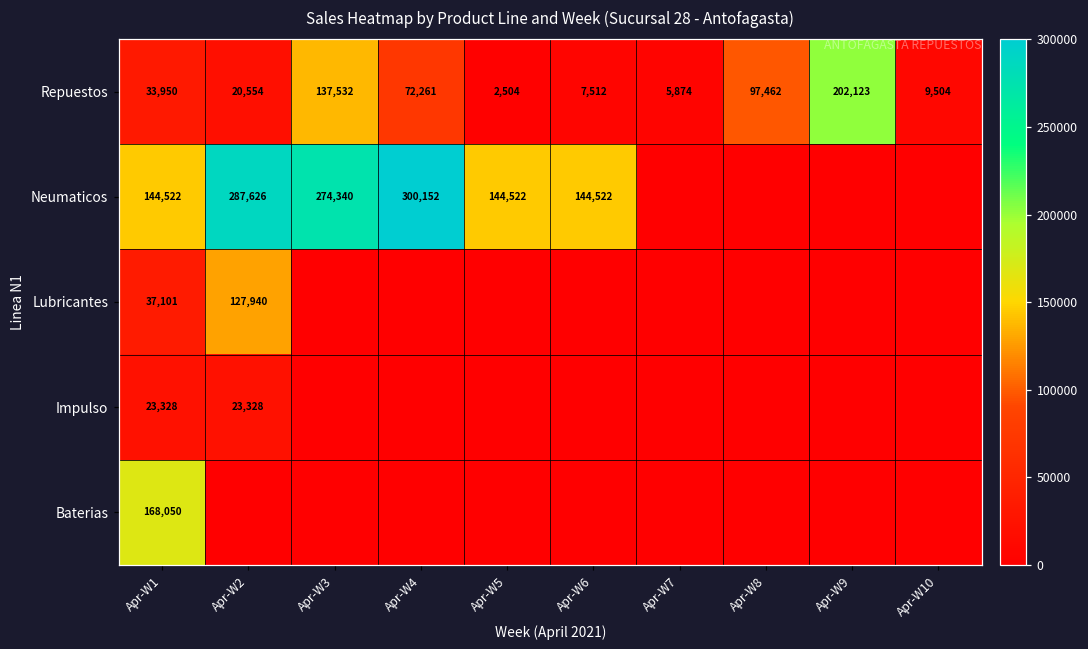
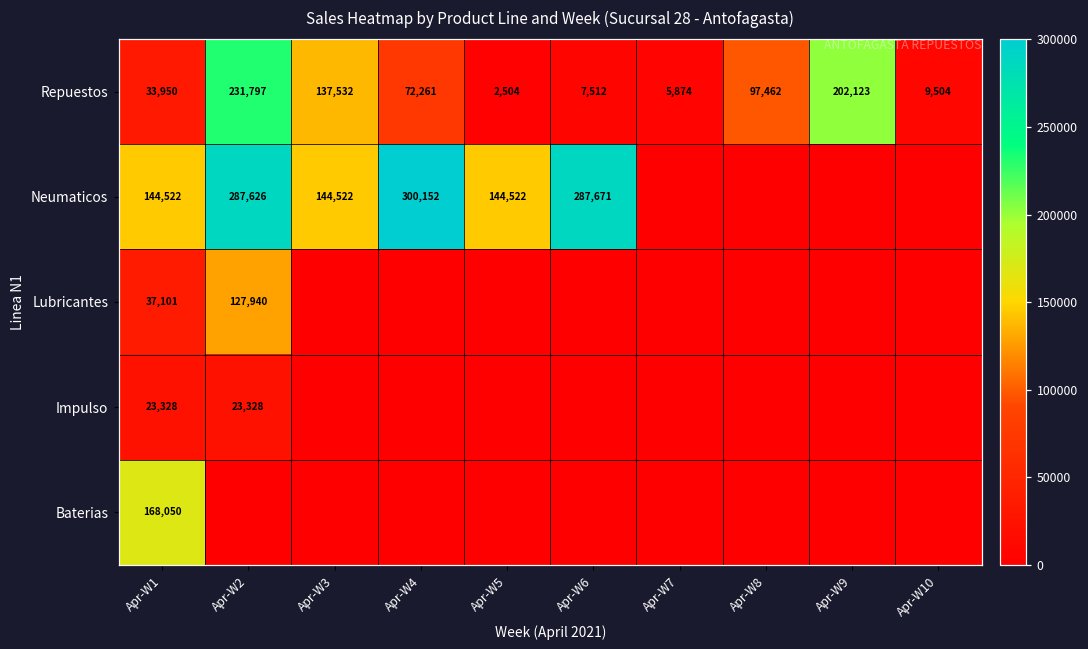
Repuestos, Apr-W2: 20,554 -> 231,797
Neumaticos, Apr-W3: 274,340 -> 144,522
Neumaticos, Apr-W6: 144,522 -> 287,671
